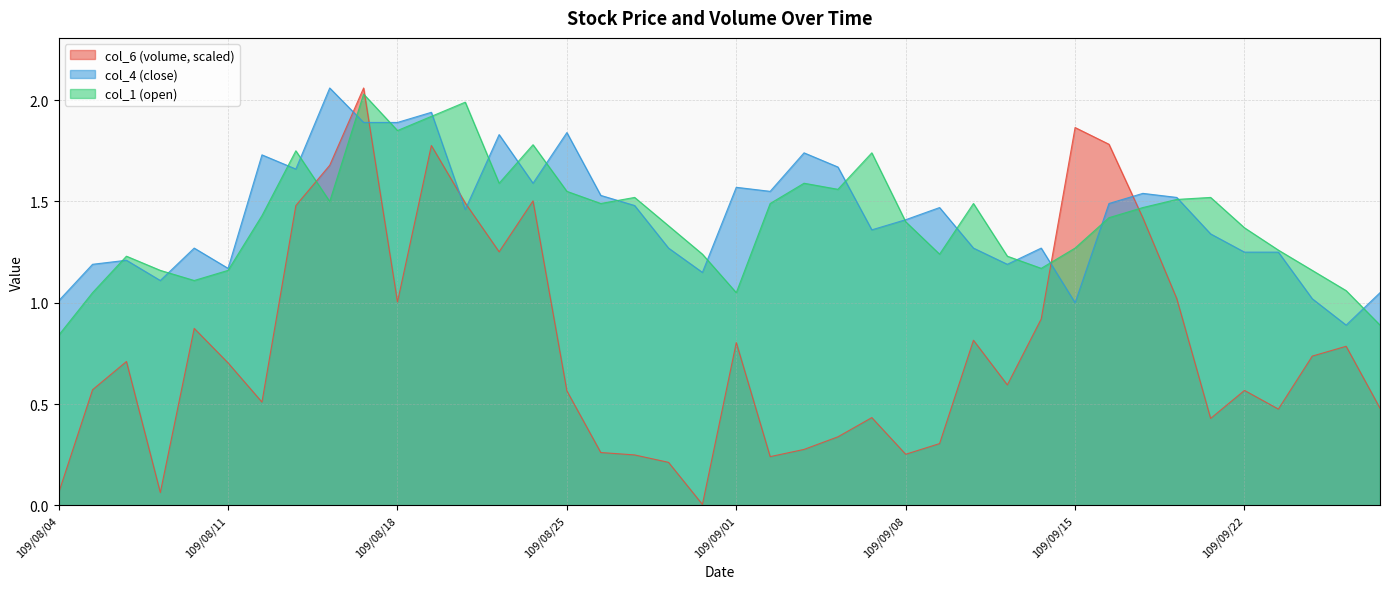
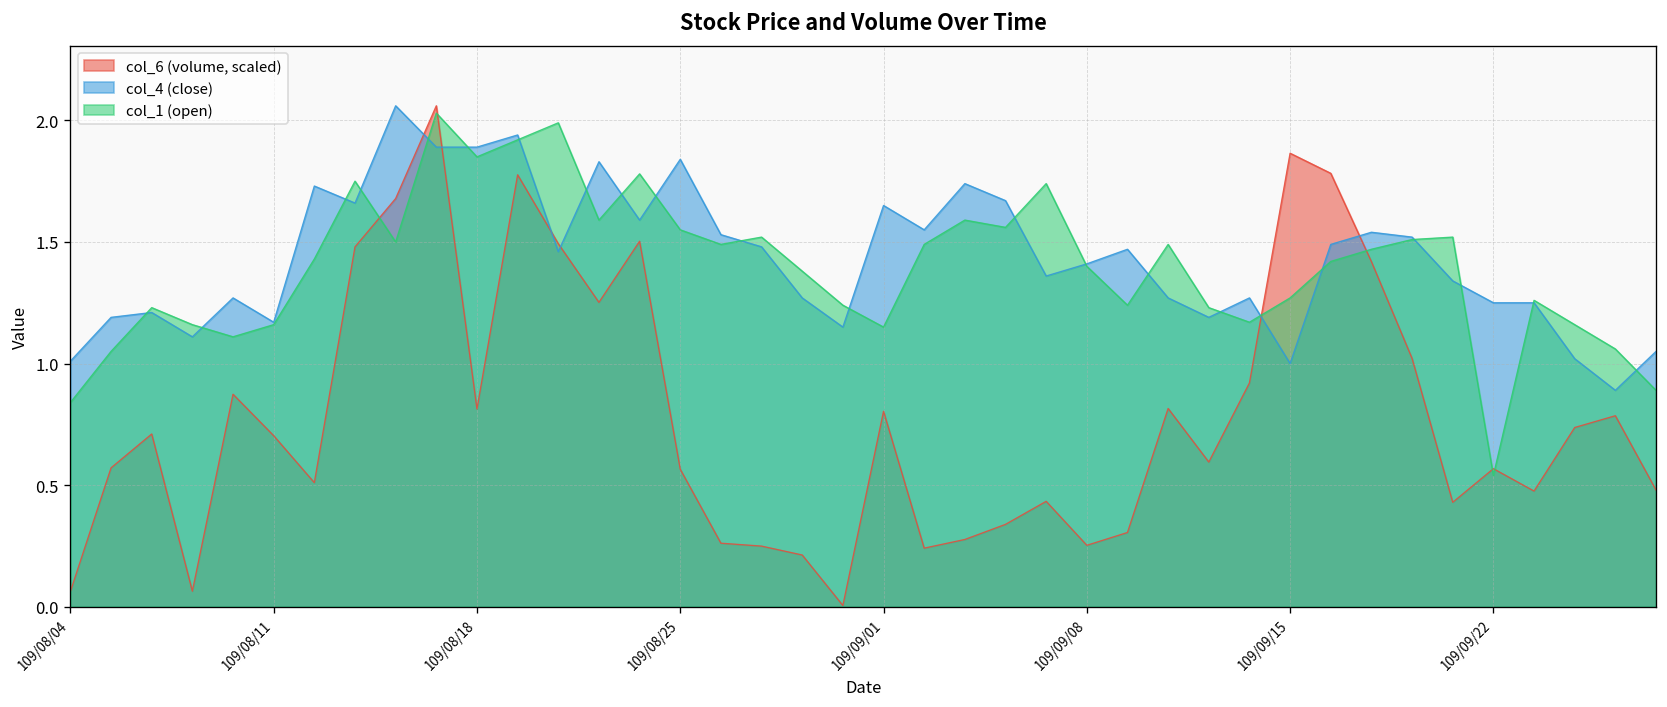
col_6 (volume, scaled), 109/08/18: 1.00 -> 0.81
col_4 (close), 109/09/01: 1.57 -> 1.65
col_1 (open), 109/09/01: 1.05 -> 1.15
col_1 (open), 109/09/22: 1.37 -> 0.54
